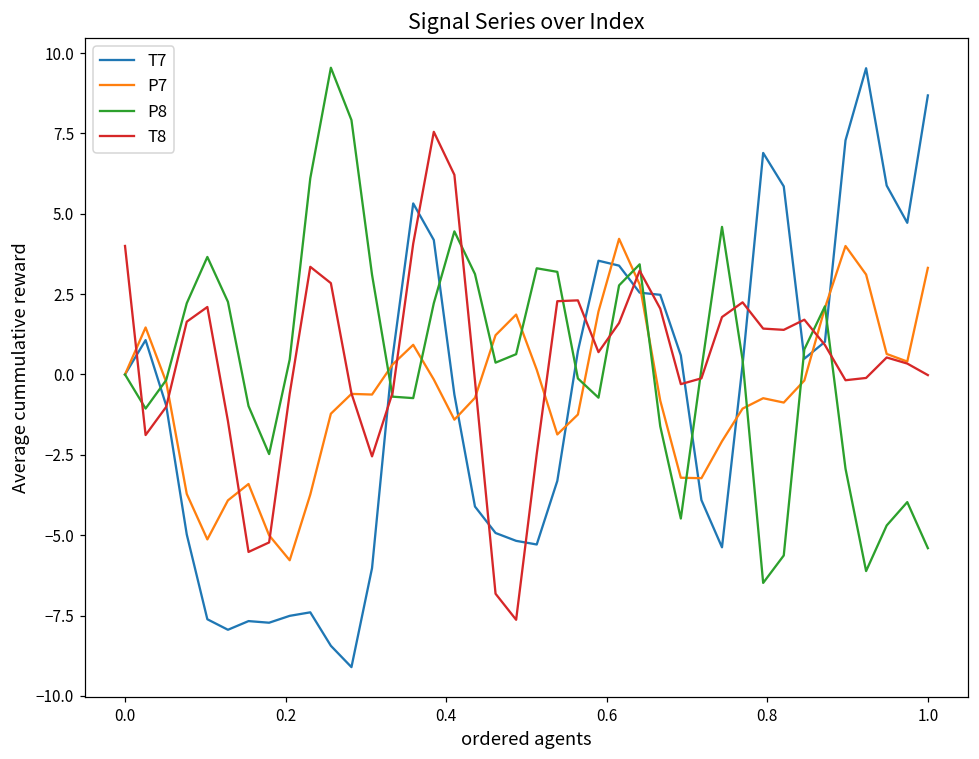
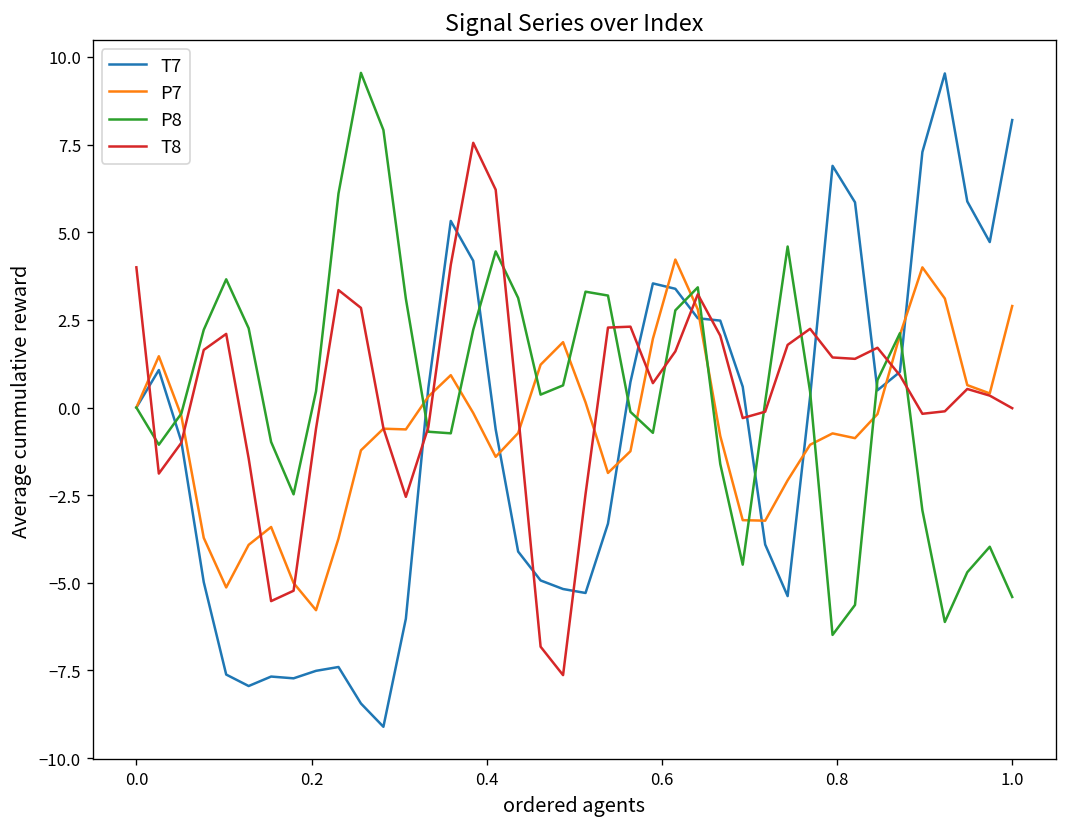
T7, 1.0: 8.7 -> 8.2
P7, 1.0: 3.3 -> 2.9
